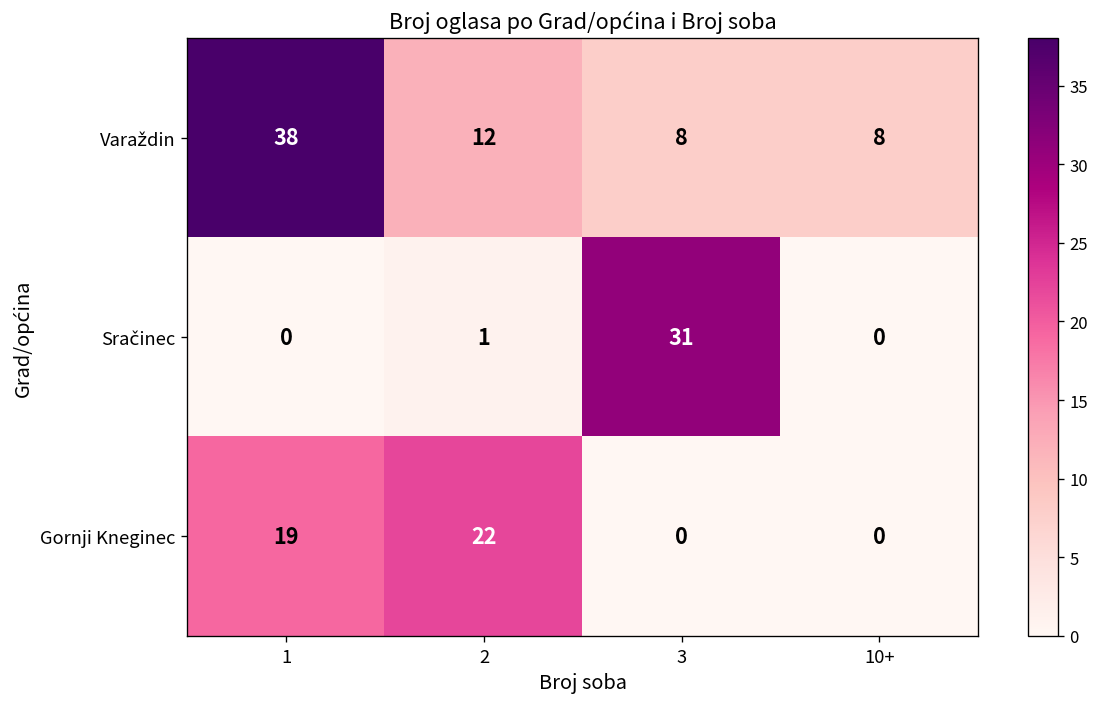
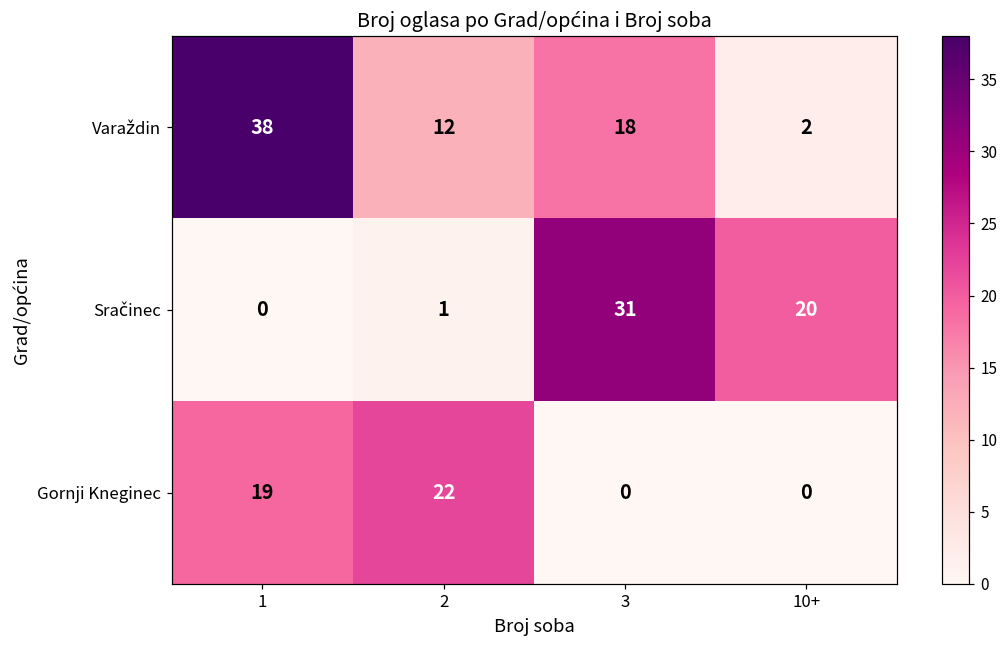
Varaždin, 3: 8 -> 18
Varaždin, 10+: 8 -> 2
Sračinec, 10+: 0 -> 20
